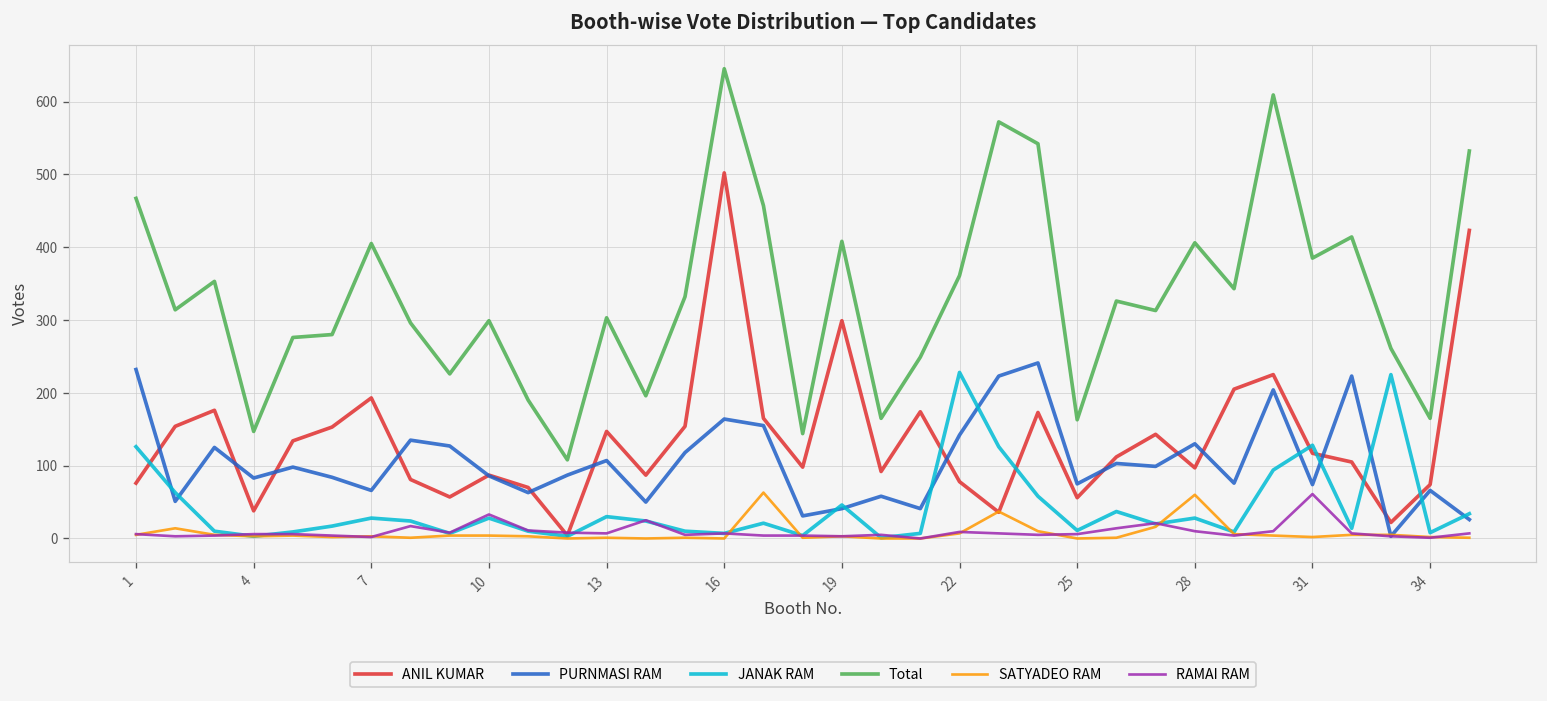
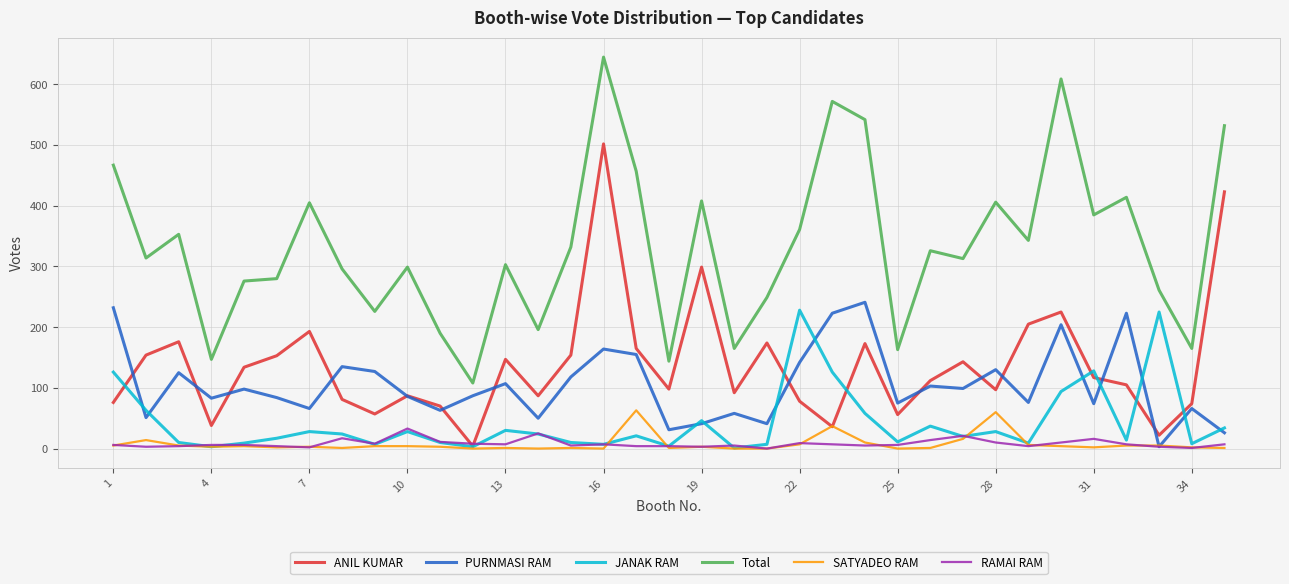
RAMAI RAM, 31: 60 -> 20
